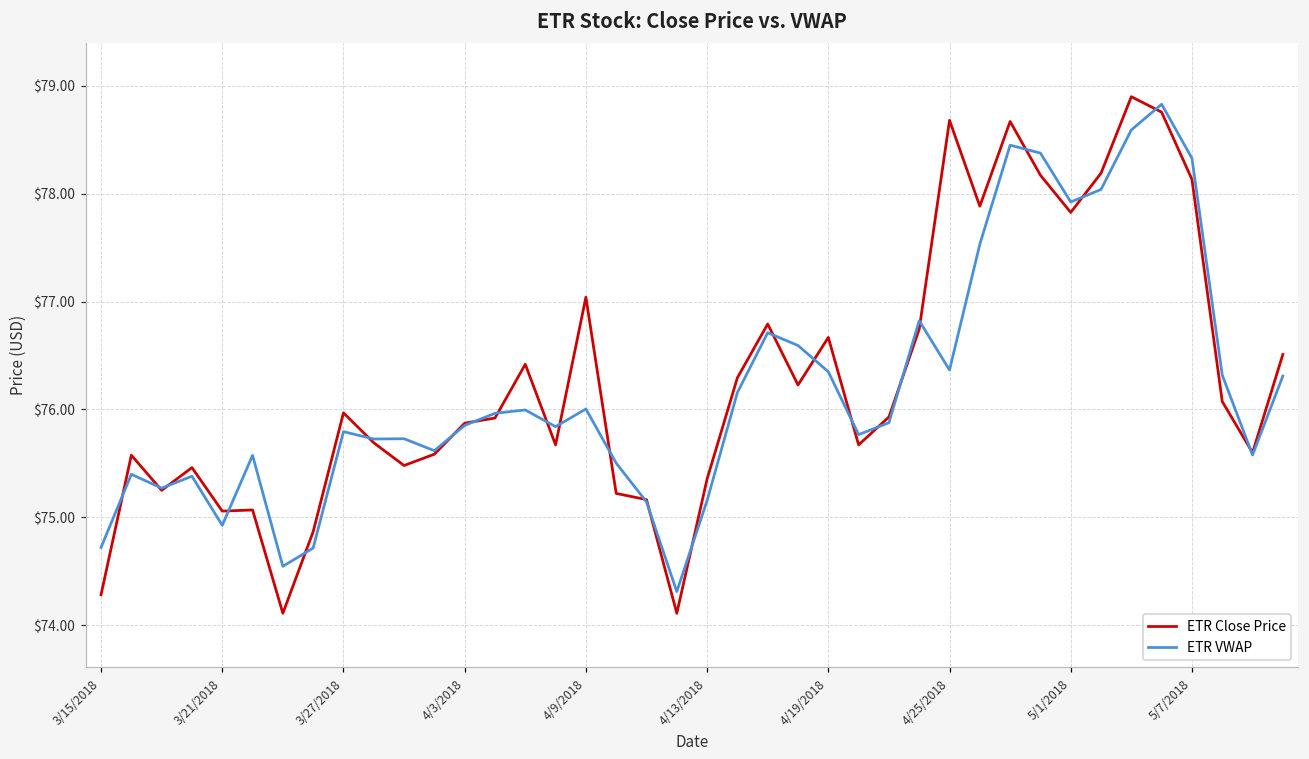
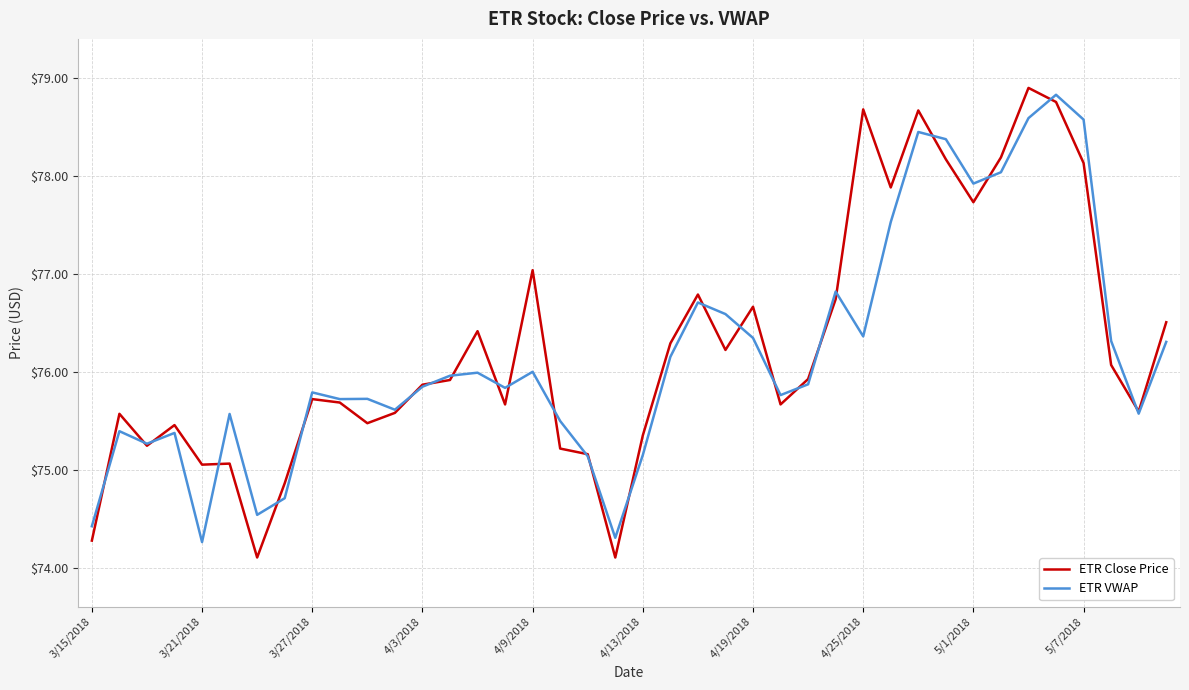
ETR VWAP, 3/15/2018: $74.7 -> $74.4
ETR VWAP, 3/21/2018: $74.9 -> $74.3
ETR Close Price, 3/27/2018: $76.0 -> $75.7
ETR Close Price, 5/1/2018: $77.8 -> $77.7
ETR VWAP, 5/7/2018: $78.3 -> $78.6
